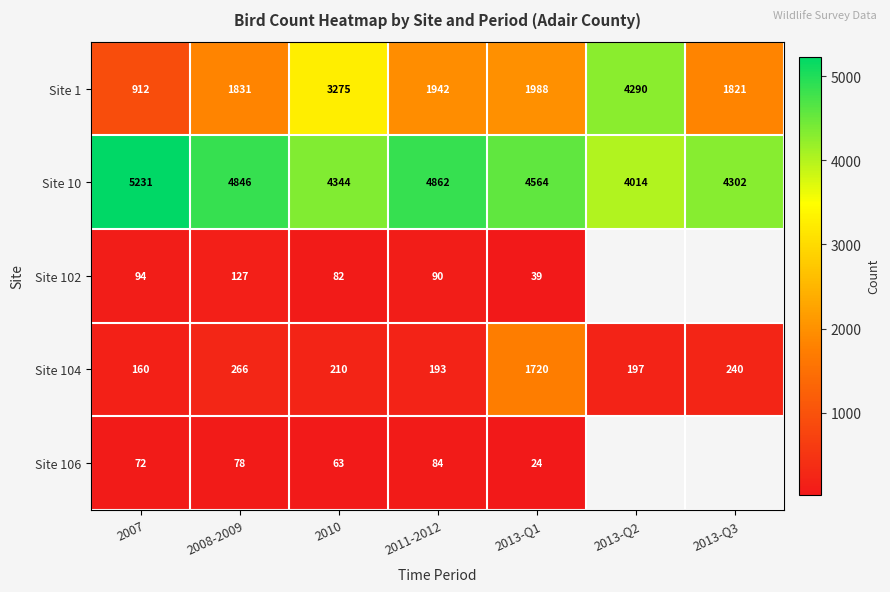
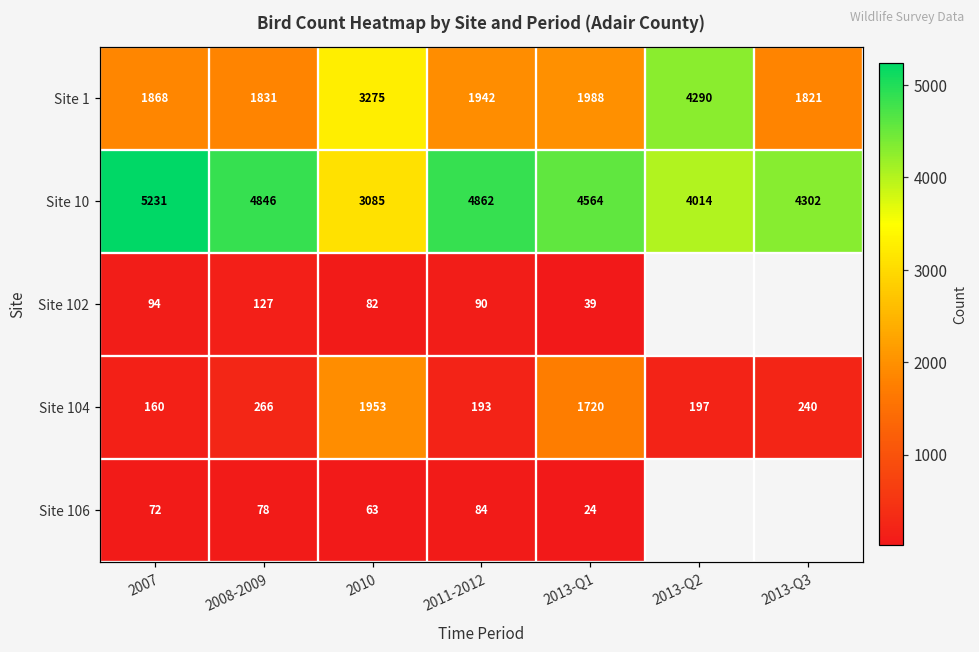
Site 1, 2007: 912 -> 1868
Site 10, 2010: 4344 -> 3085
Site 104, 2010: 210 -> 1953
